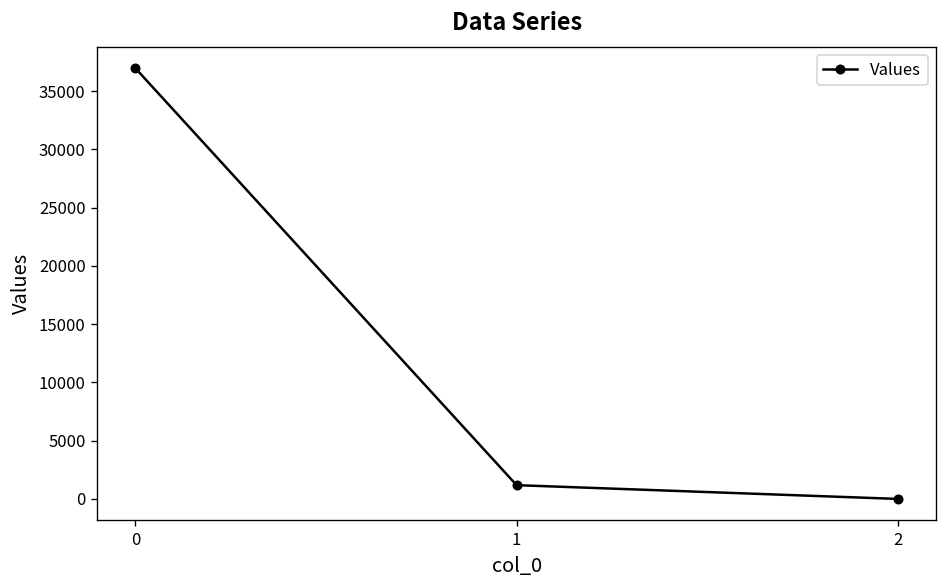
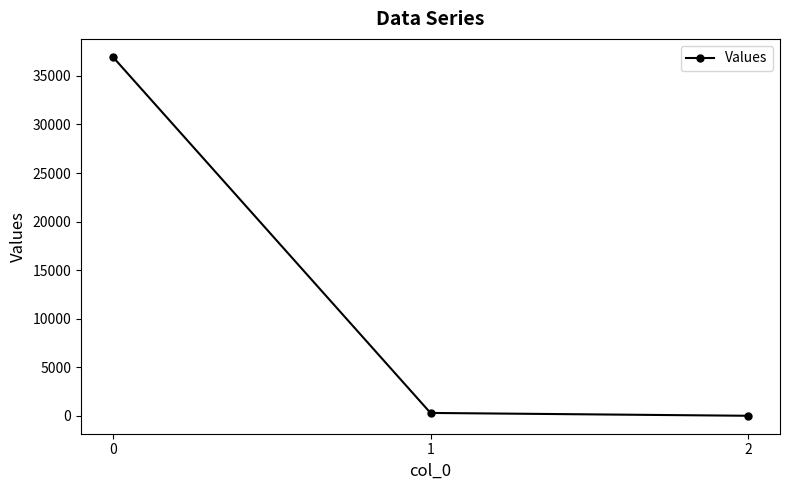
1: 1000 -> 0
